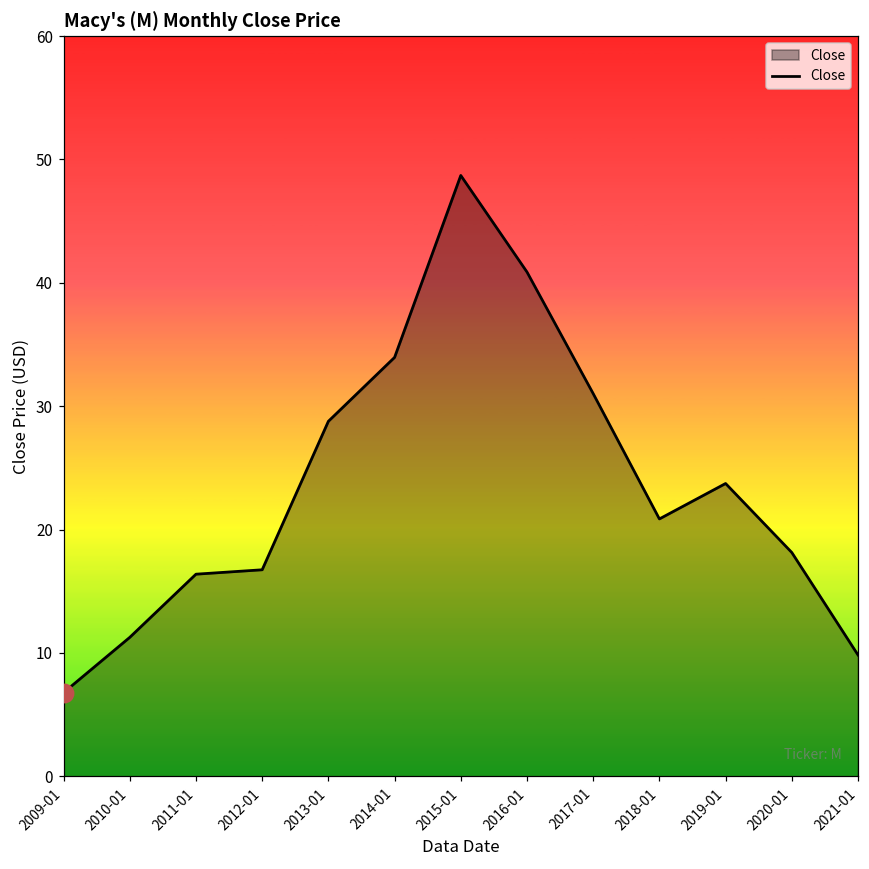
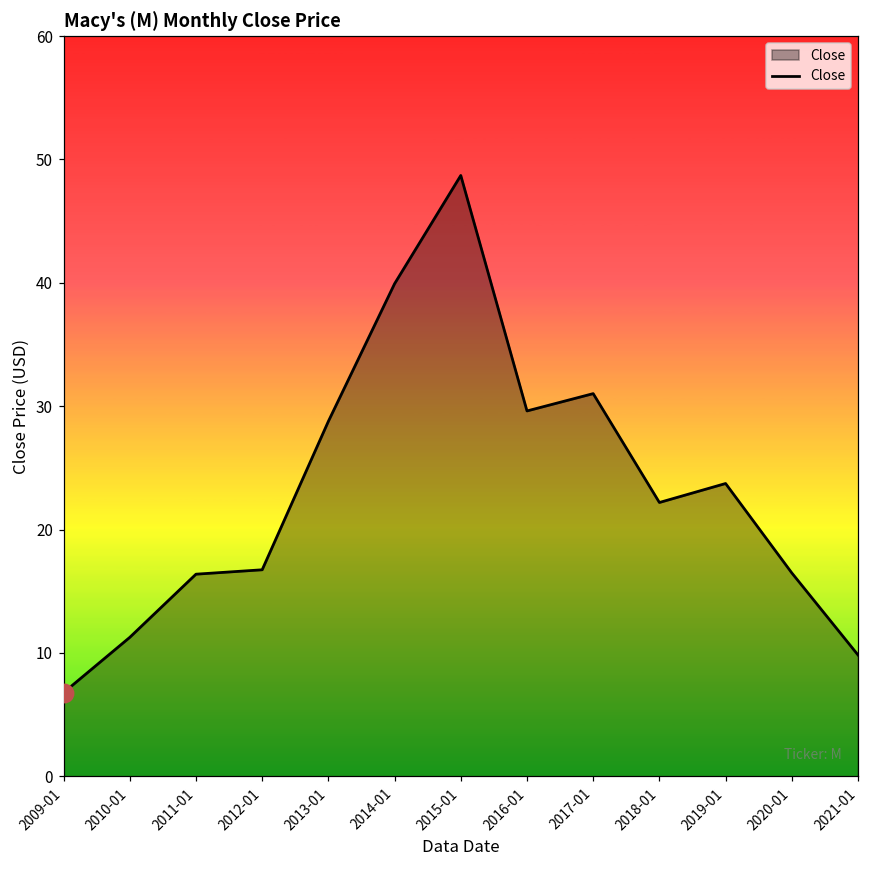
Close, 2014-01: 34.0 -> 39.9
Close, 2016-01: 40.9 -> 29.6
Close, 2018-01: 20.9 -> 22.2
Close, 2020-01: 18.1 -> 16.5
